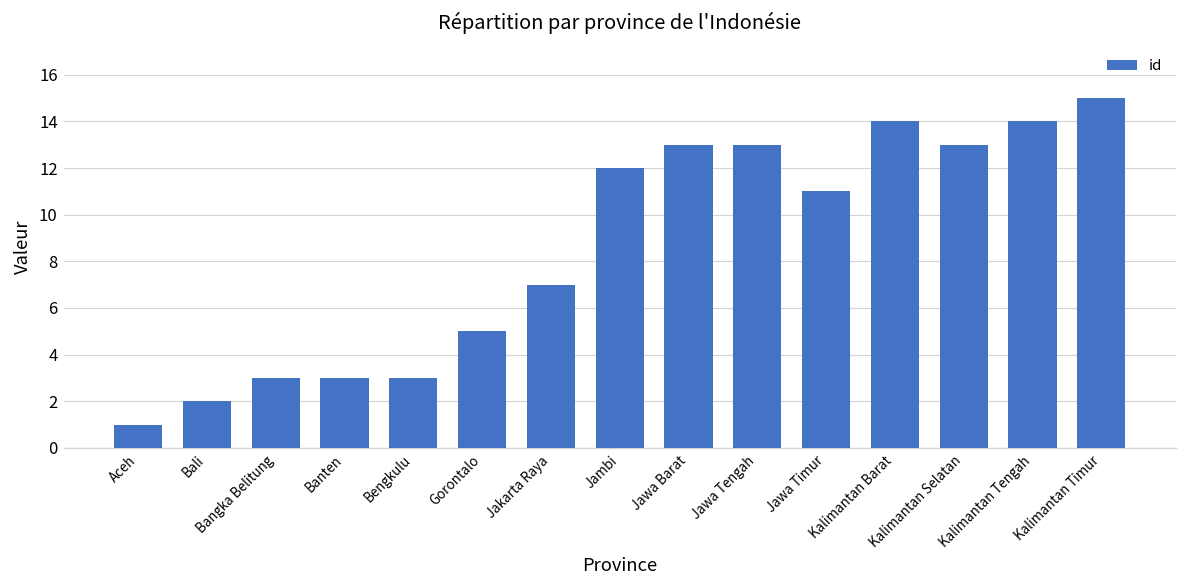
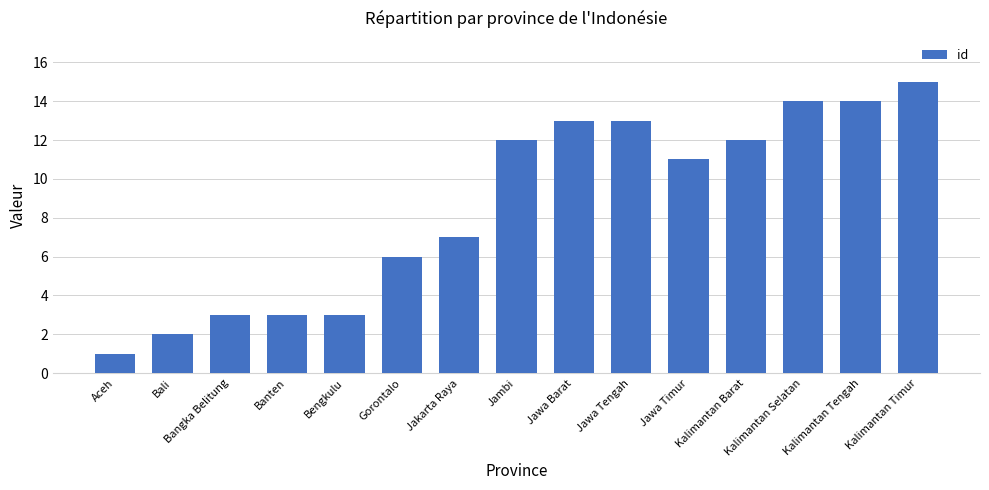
Gorontalo: 5 -> 6
Kalimantan Barat: 14 -> 12
Kalimantan Selatan: 13 -> 14
